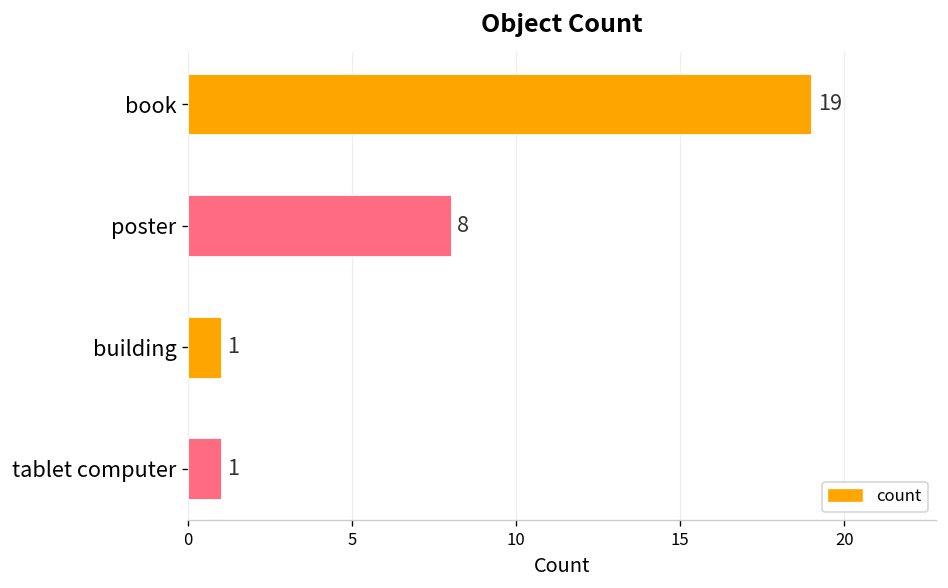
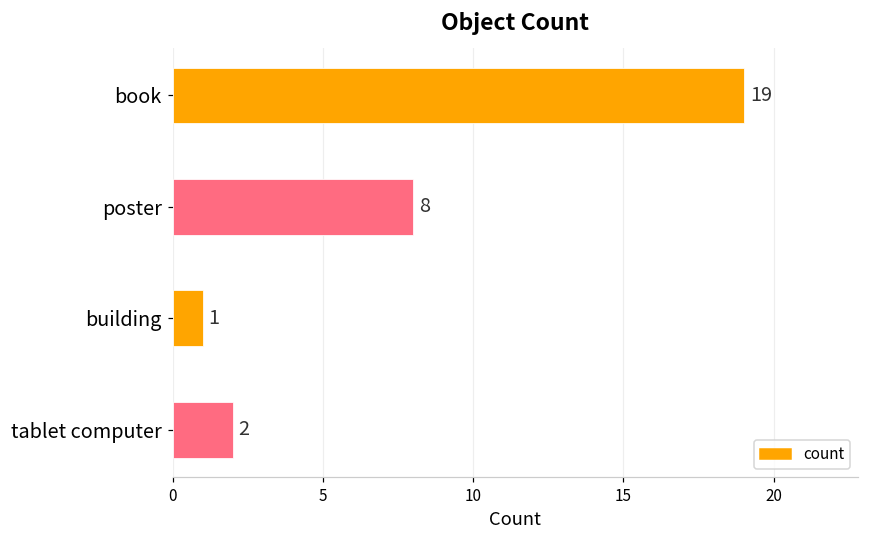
tablet computer: 1 -> 2
